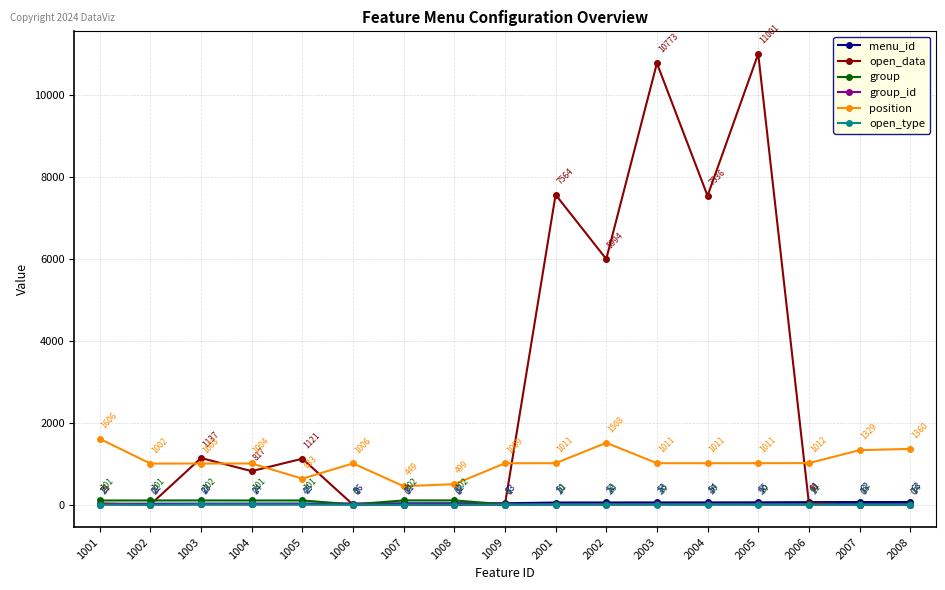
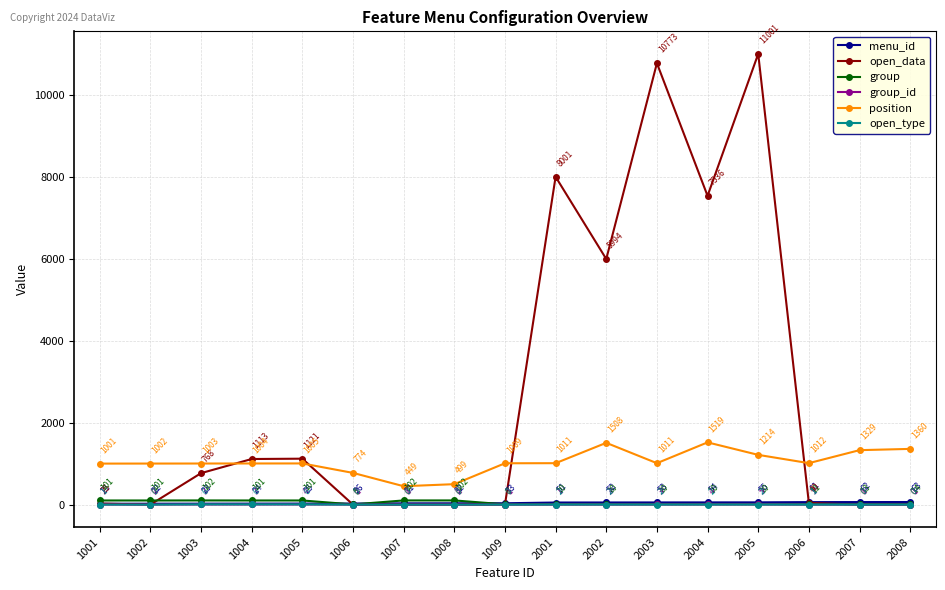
position, 1001: 1606 -> 1001
open_data, 1003: 1137 -> 768
open_data, 1004: 817 -> 1113
position, 1005: 633 -> 1005
position, 1006: 1006 -> 774
open_data, 2001: 7564 -> 8001
position, 2004: 1011 -> 1519
position, 2005: 1011 -> 1214
